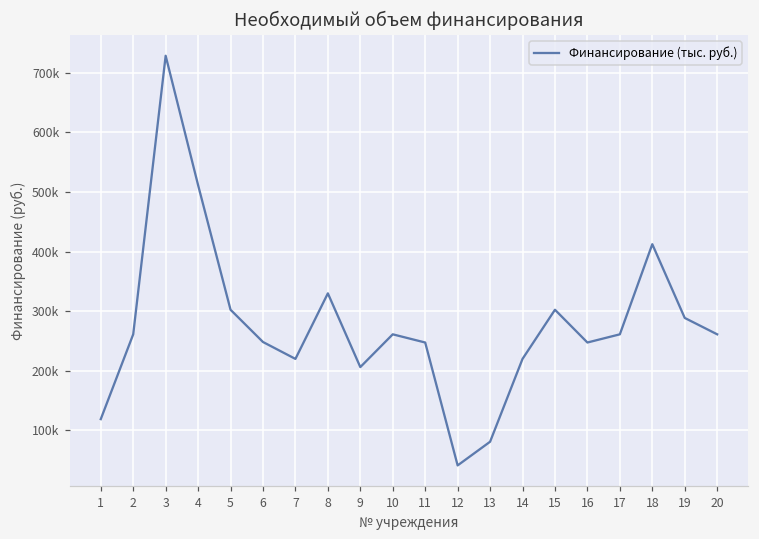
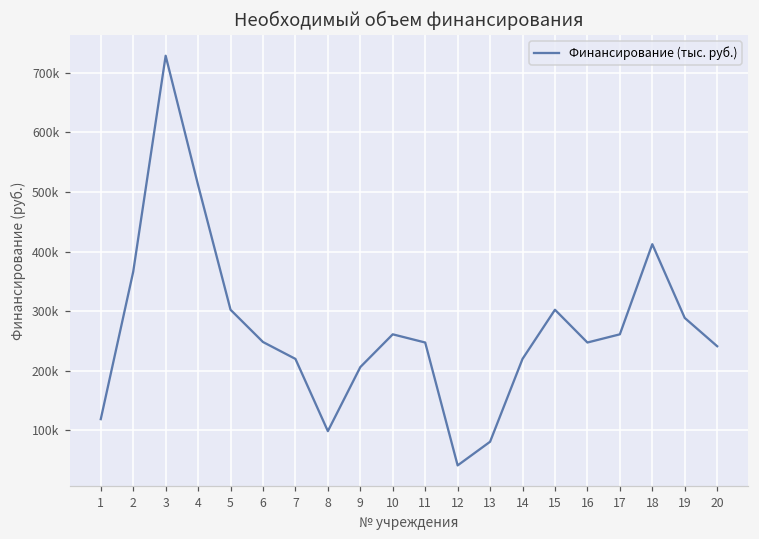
2: 260000 -> 370000
8: 330000 -> 100000
20: 260000 -> 240000
